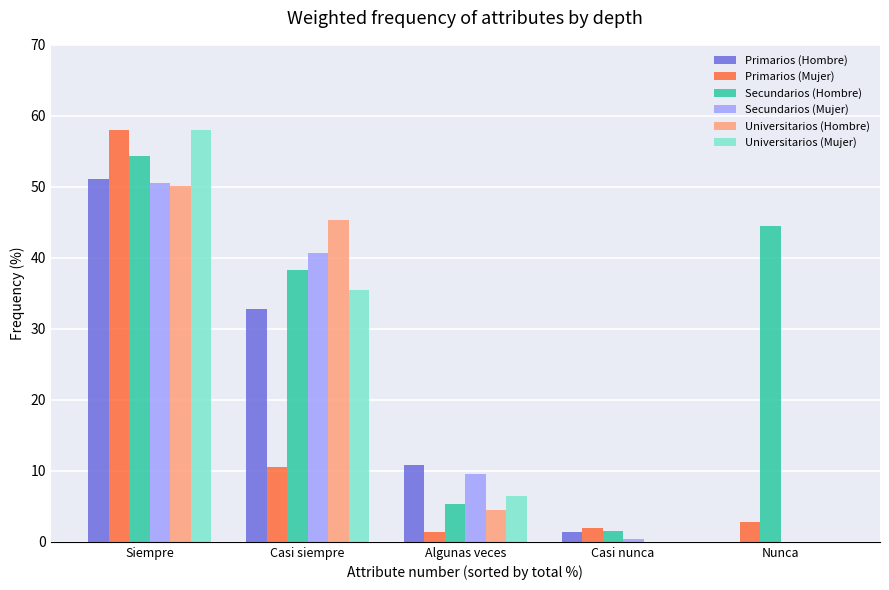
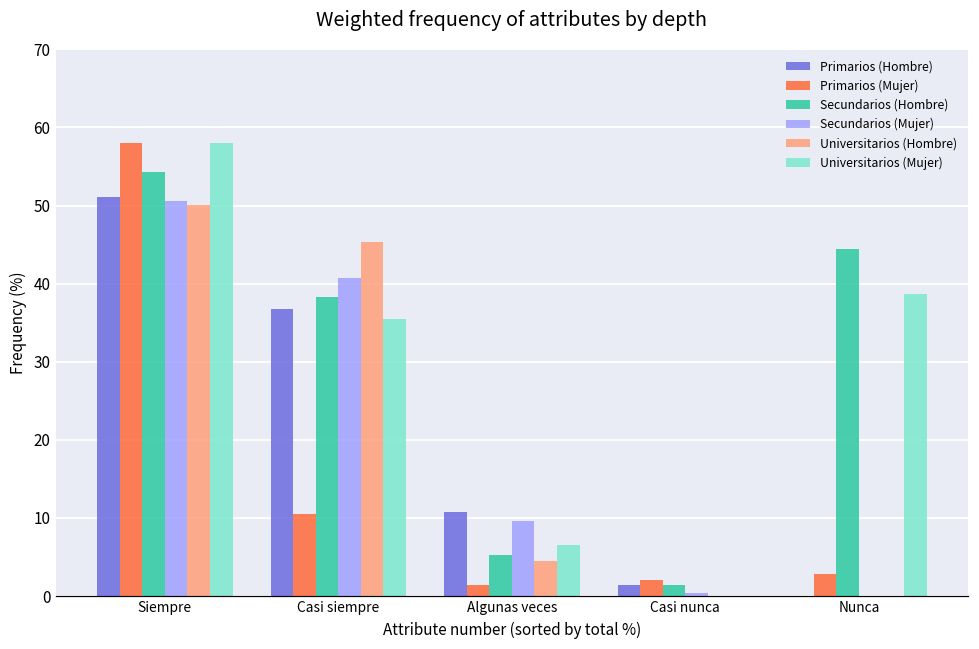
Primarios (Hombre), Casi siempre: 33 -> 37
Universitarios (Mujer), Nunca: 0 -> 39
